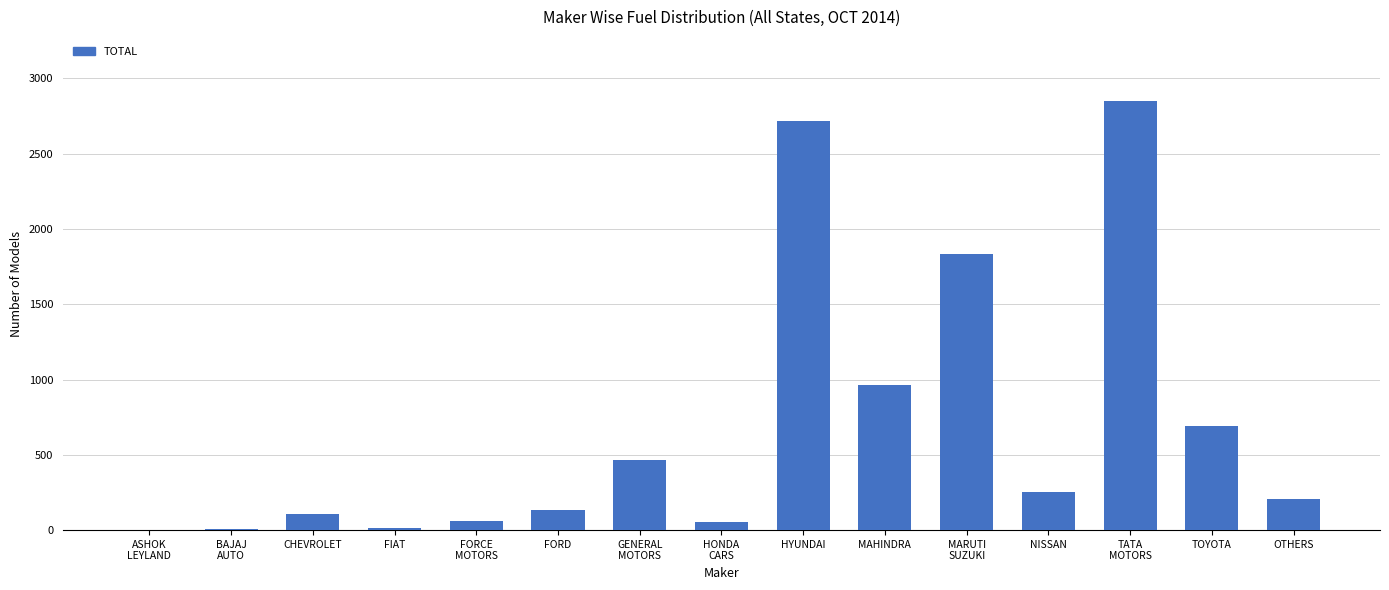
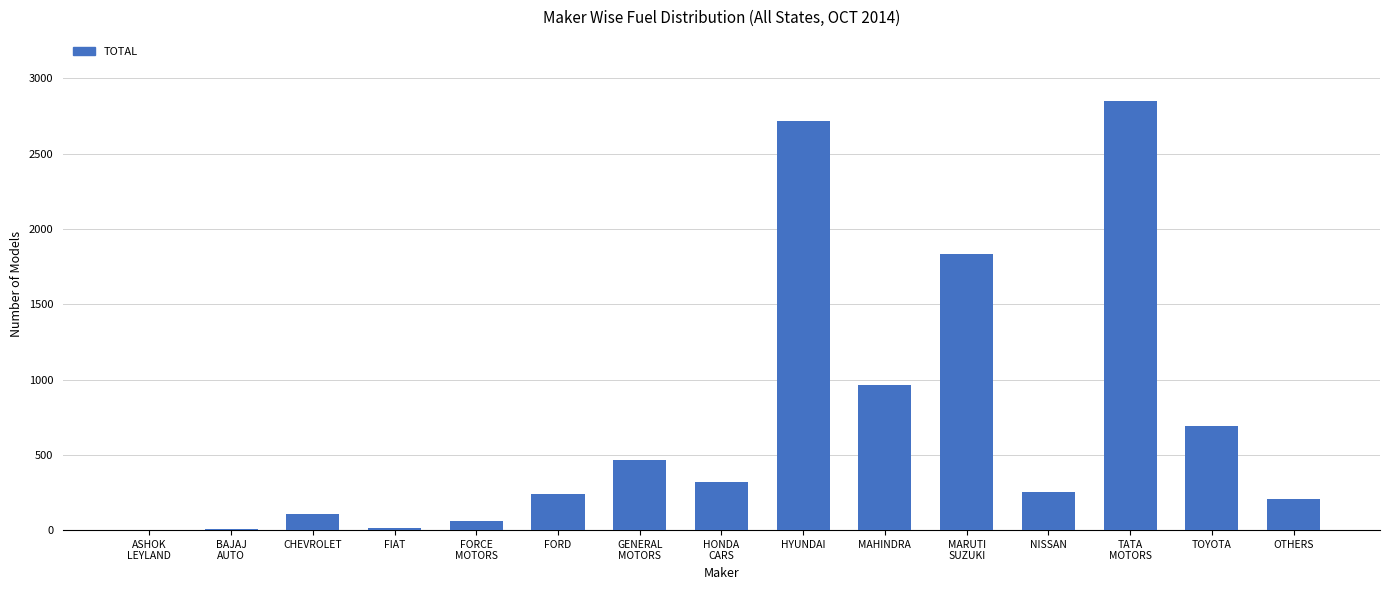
FORD: 140 -> 240
HONDA CARS: 50 -> 320
